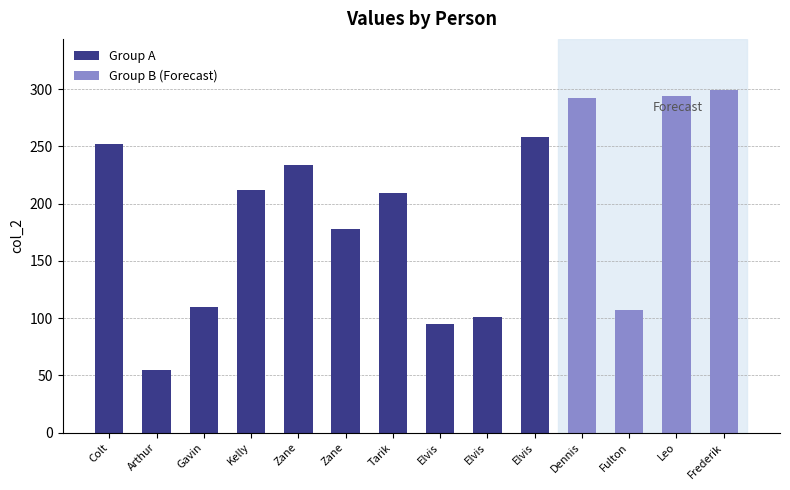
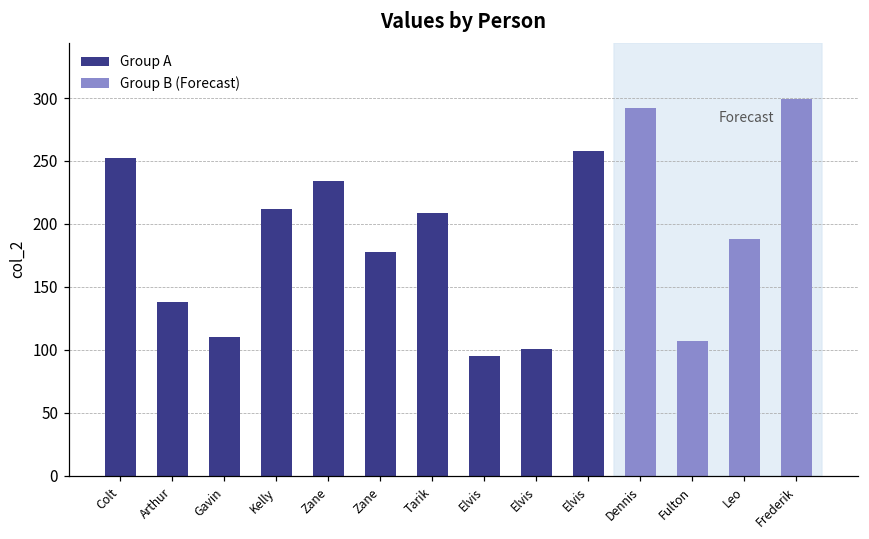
Group A, Arthur: 55 -> 138
Group B (Forecast), Leo: 294 -> 188
